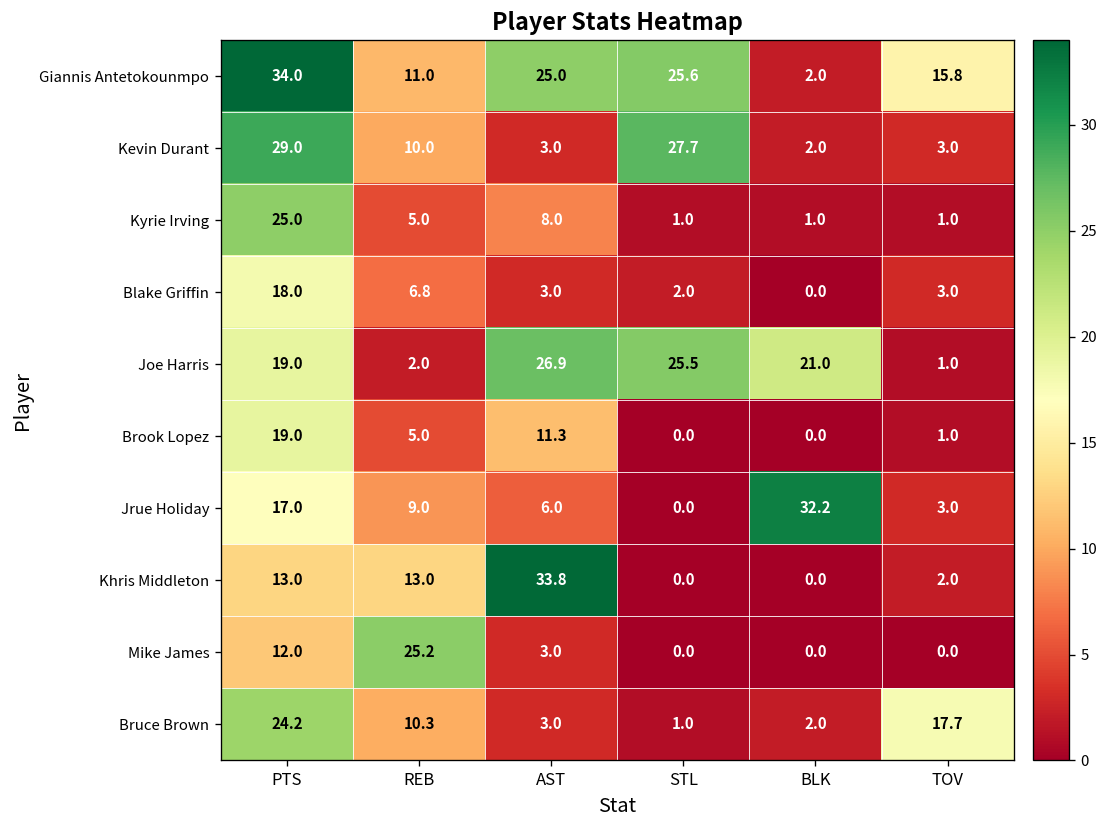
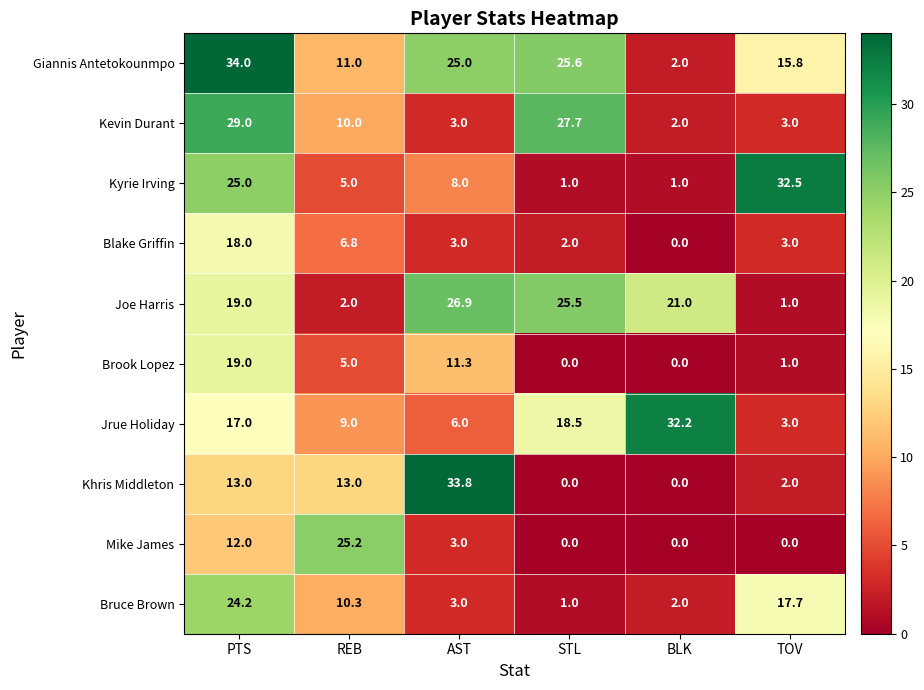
Kyrie Irving, TOV: 1.0 -> 32.5
Jrue Holiday, STL: 0.0 -> 18.5
